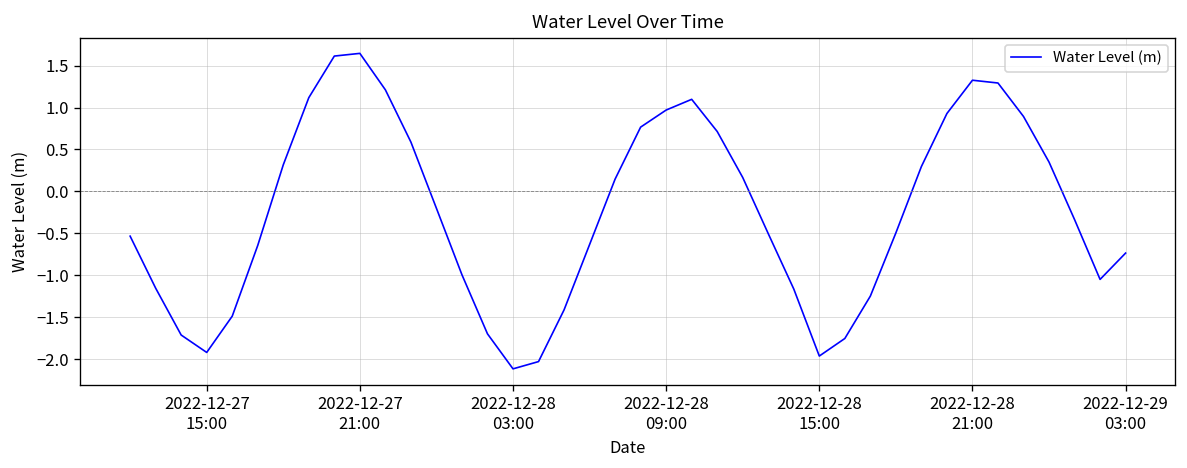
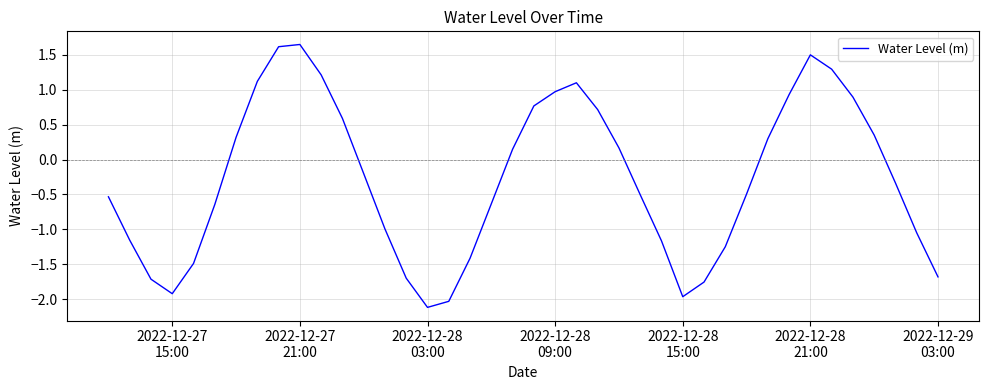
2022-12-28 21:00: 1.3 -> 1.5
2022-12-29 03:00: -0.7 -> -1.7
